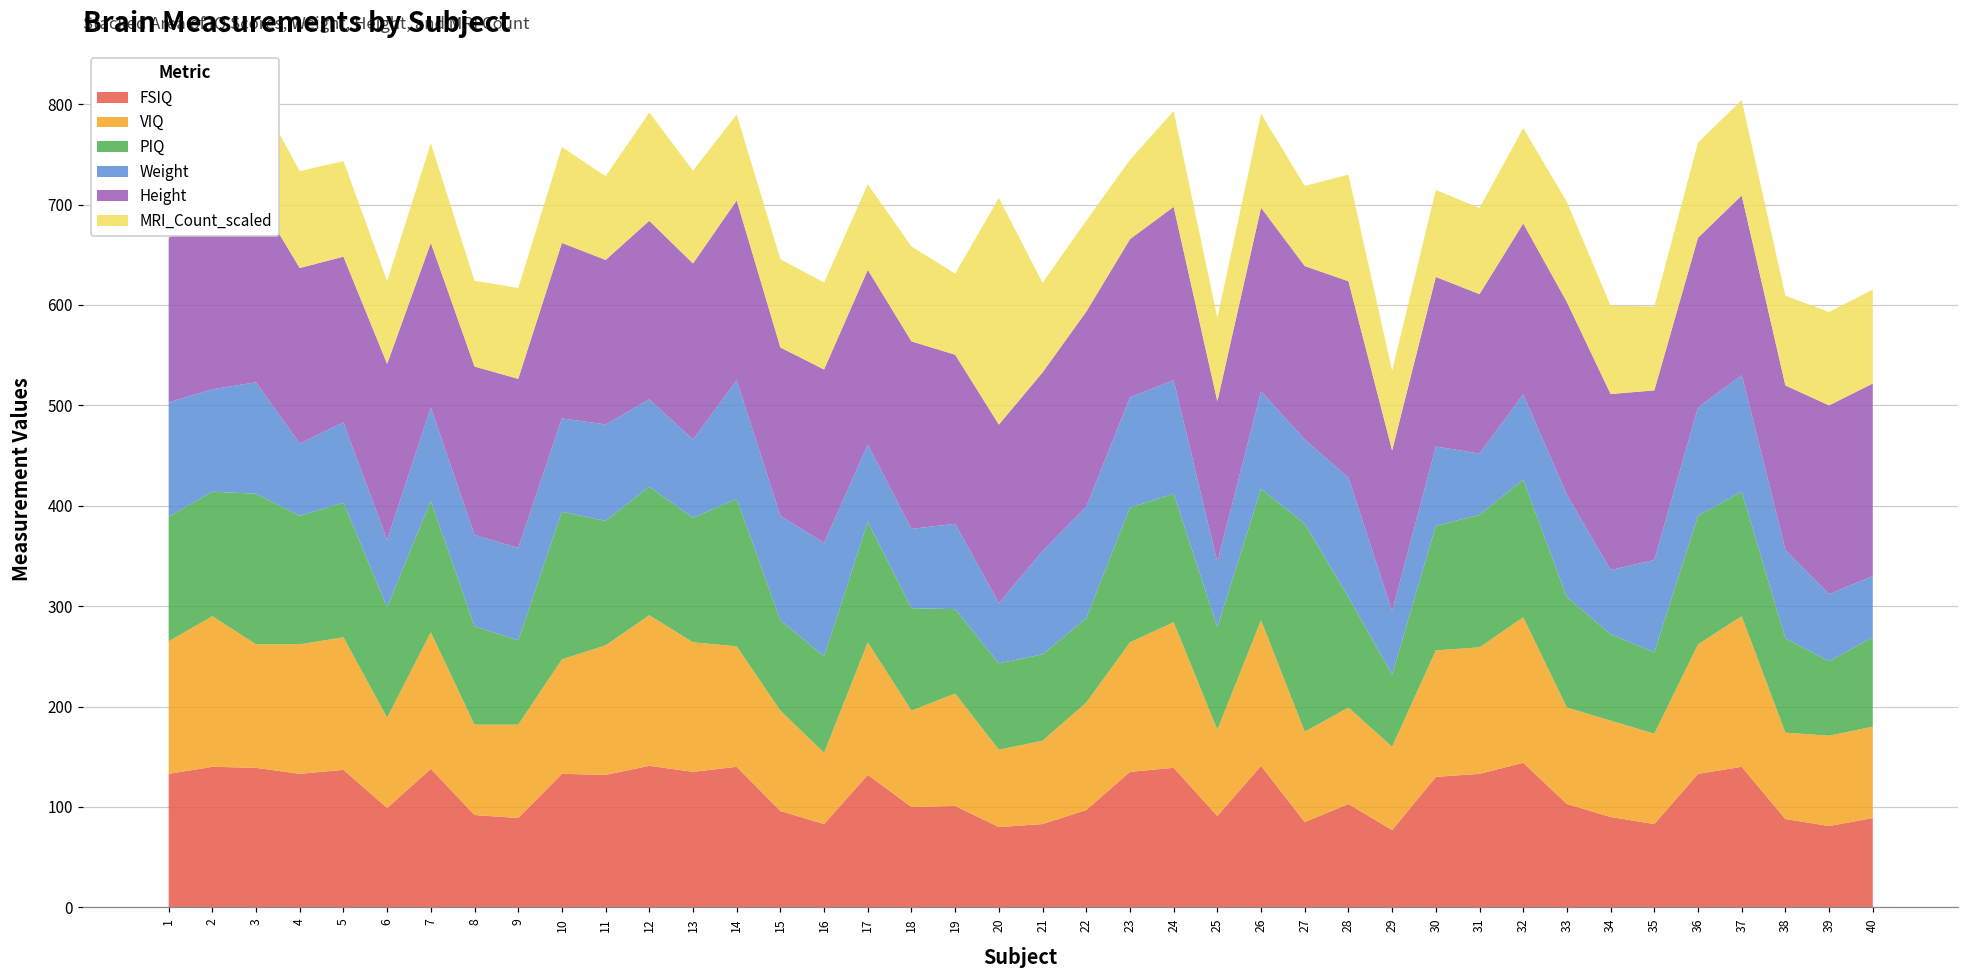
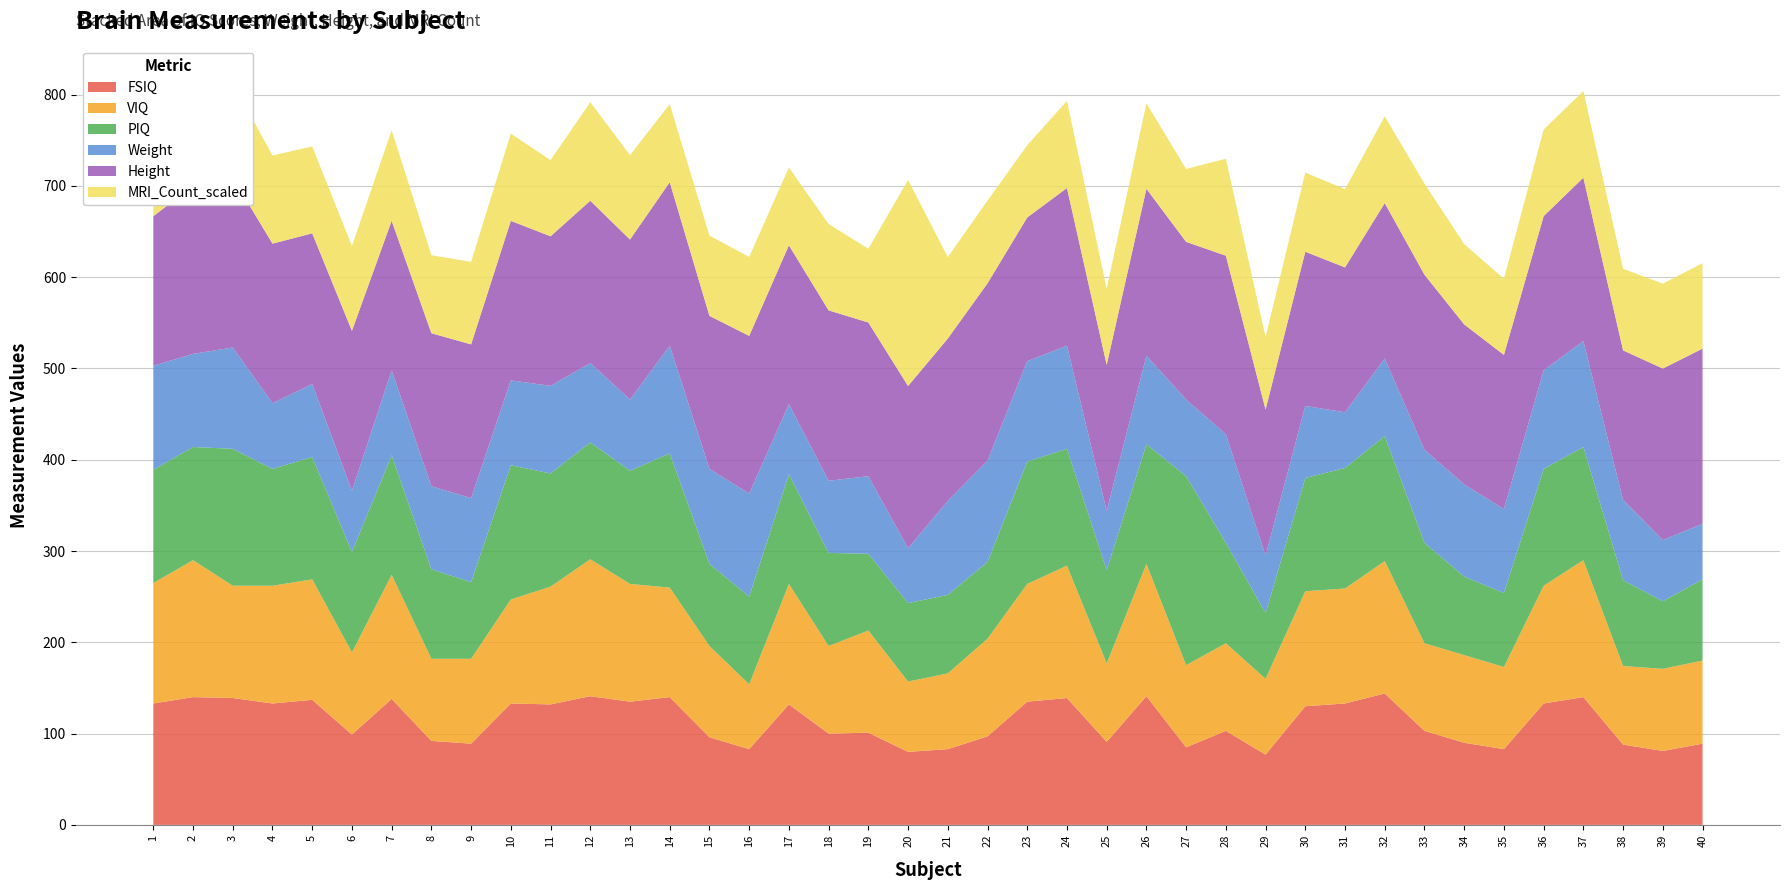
MRI_Count_scaled, 6: 80 -> 90
Weight, 34: 60 -> 100
